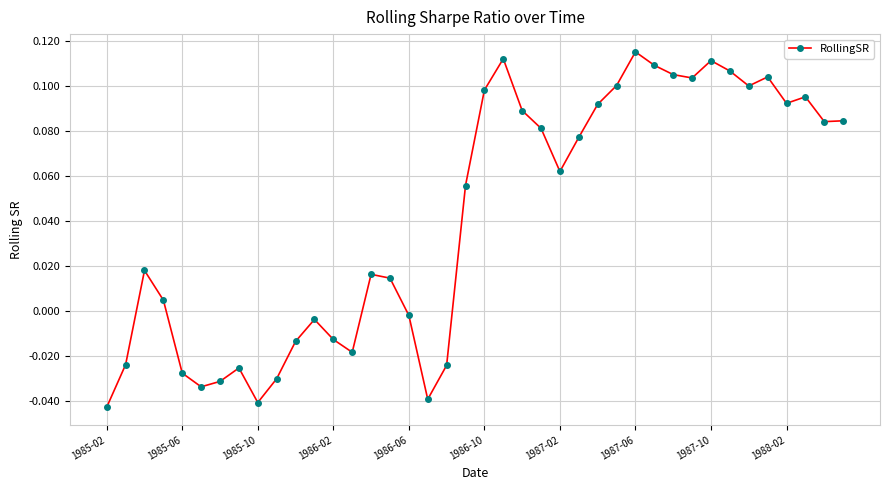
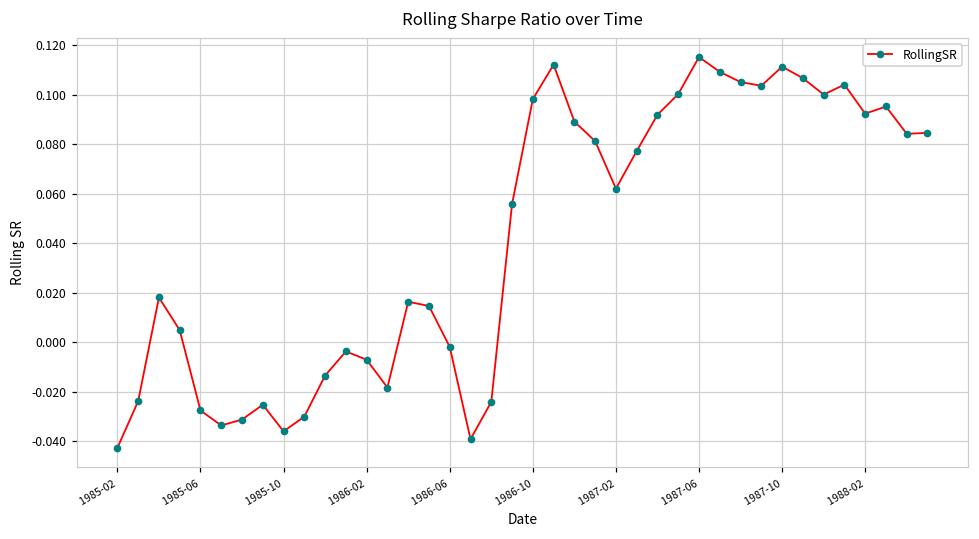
1985-10: -0.041 -> -0.036
1986-02: -0.013 -> -0.007
